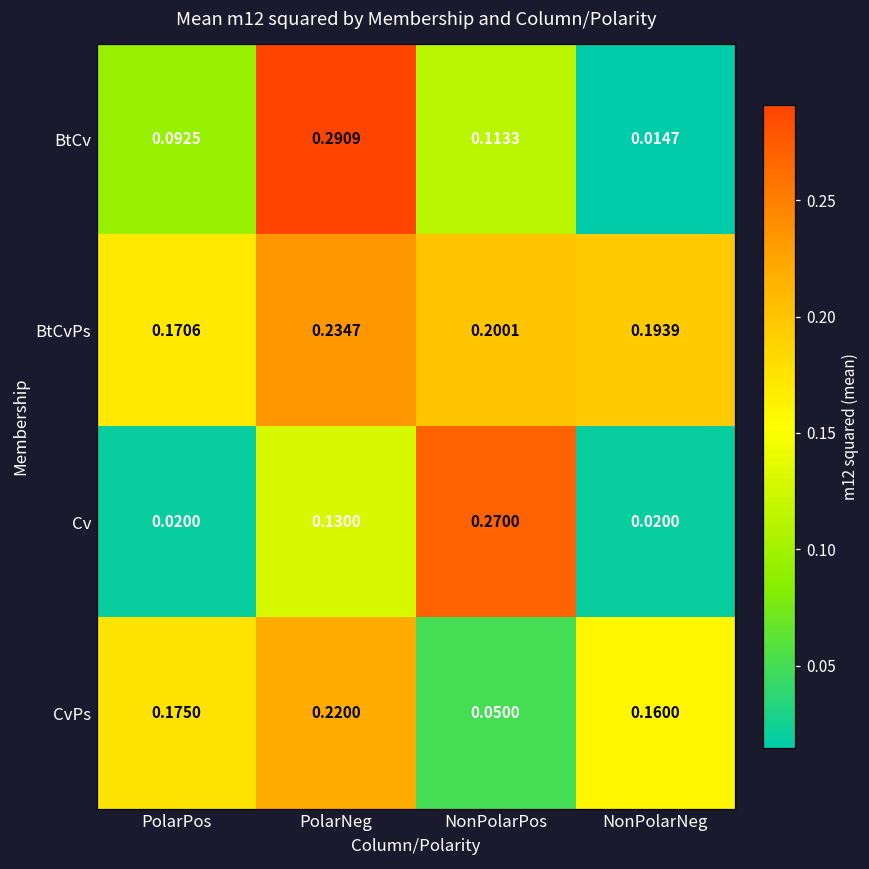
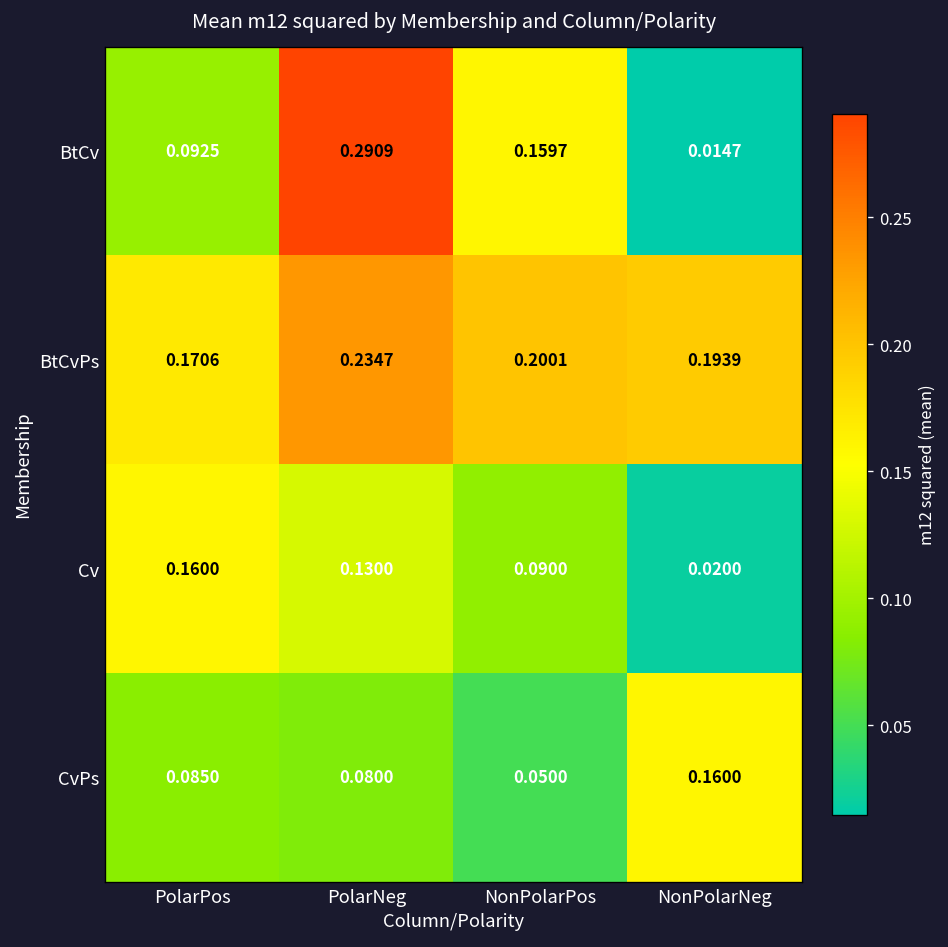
BtCv, NonPolarPos: 0.1133 -> 0.1597
Cv, PolarPos: 0.0200 -> 0.1600
Cv, NonPolarPos: 0.2700 -> 0.0900
CvPs, PolarPos: 0.1750 -> 0.0850
CvPs, PolarNeg: 0.2200 -> 0.0800
